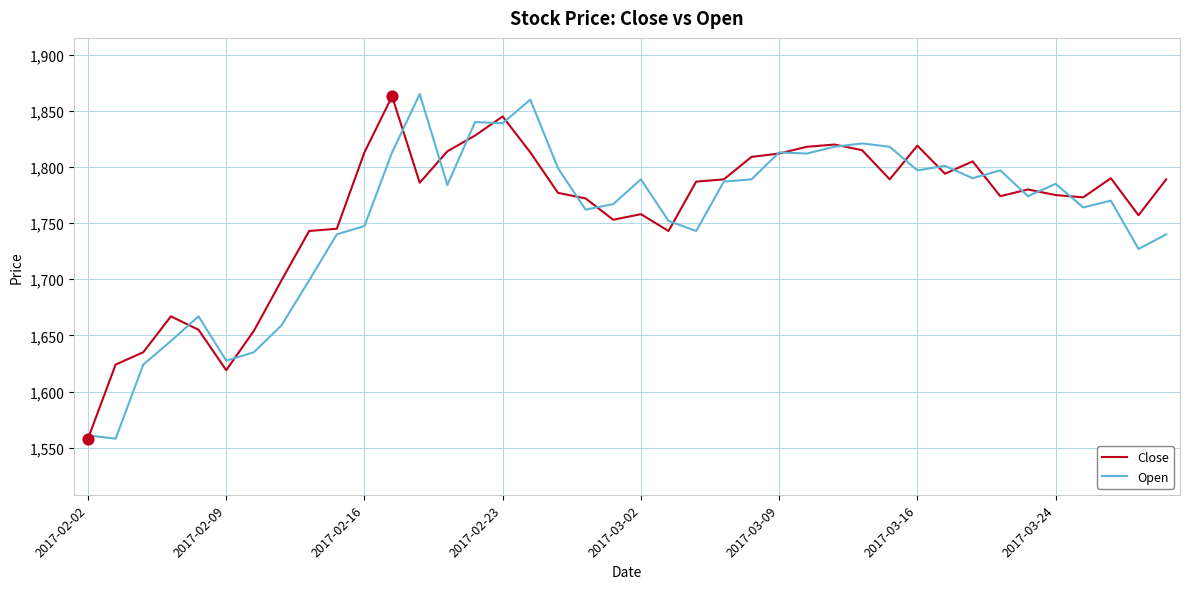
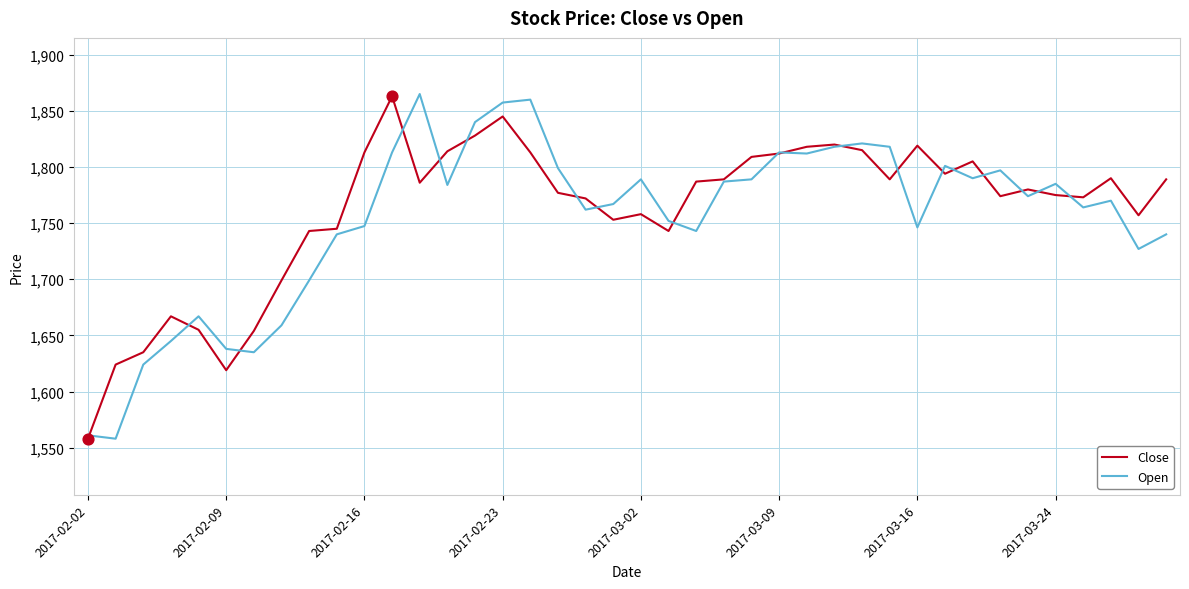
Open, 2017-02-09: 1,628 -> 1,638
Open, 2017-02-23: 1,839 -> 1,857
Open, 2017-03-16: 1,797 -> 1,746
